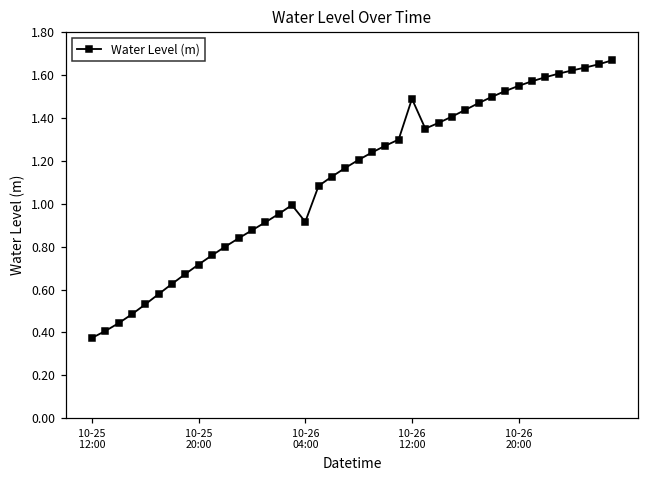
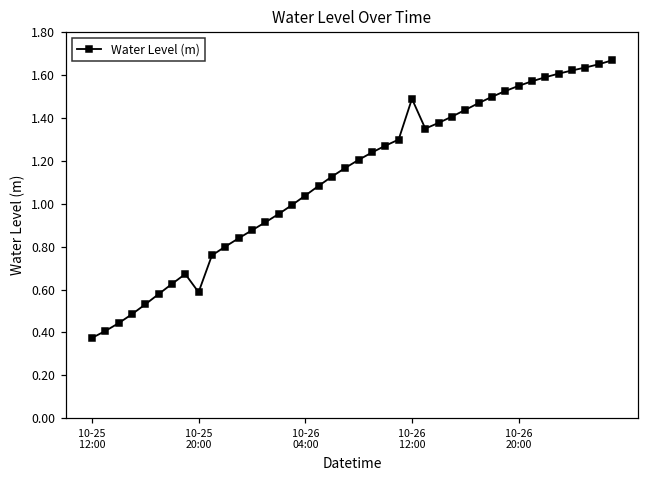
10-25 20:00: 0.72 -> 0.59
10-26 04:00: 0.92 -> 1.04
